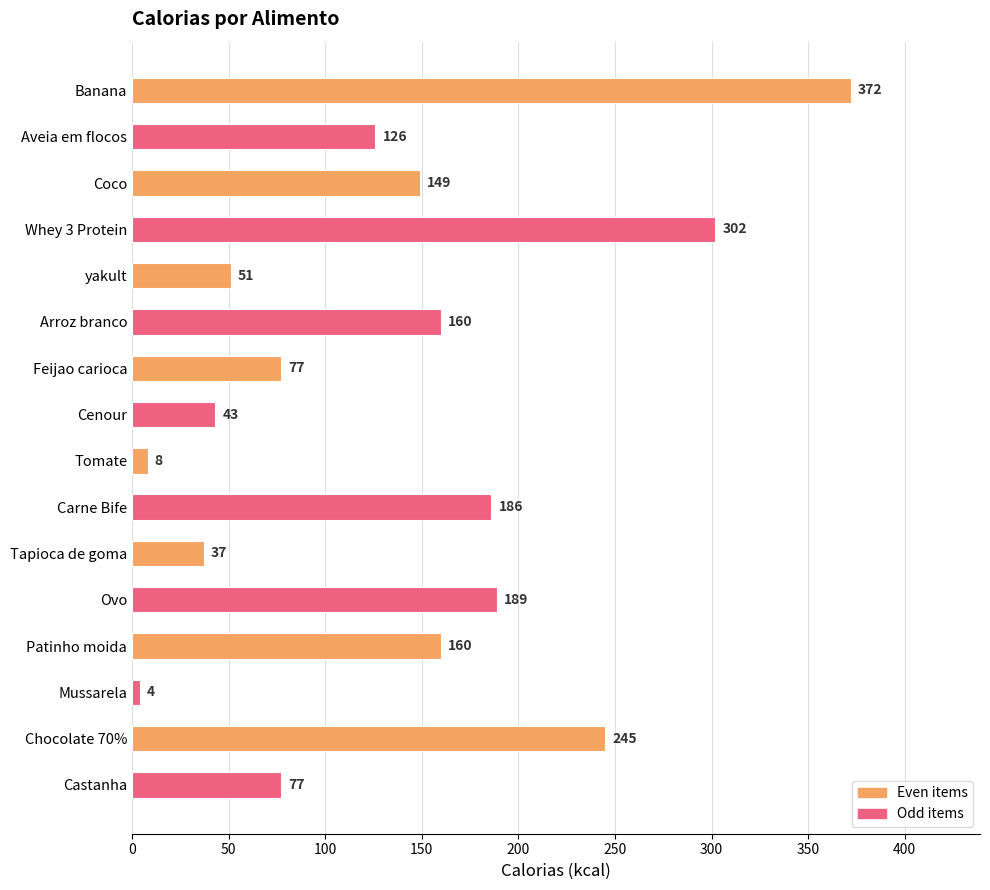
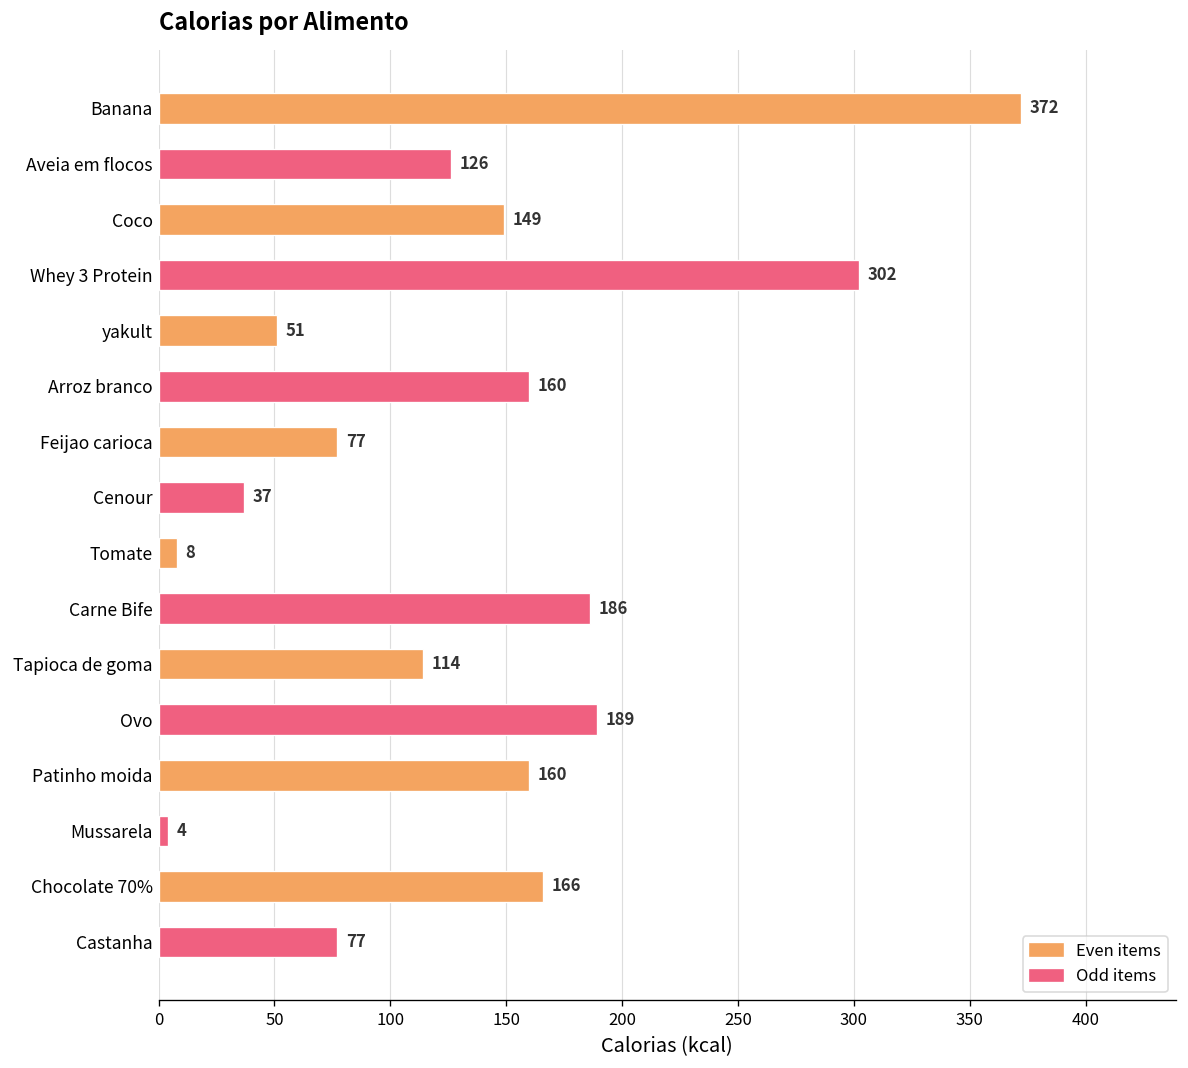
Cenour: 43 -> 37
Tapioca de goma: 37 -> 114
Chocolate 70%: 245 -> 166
